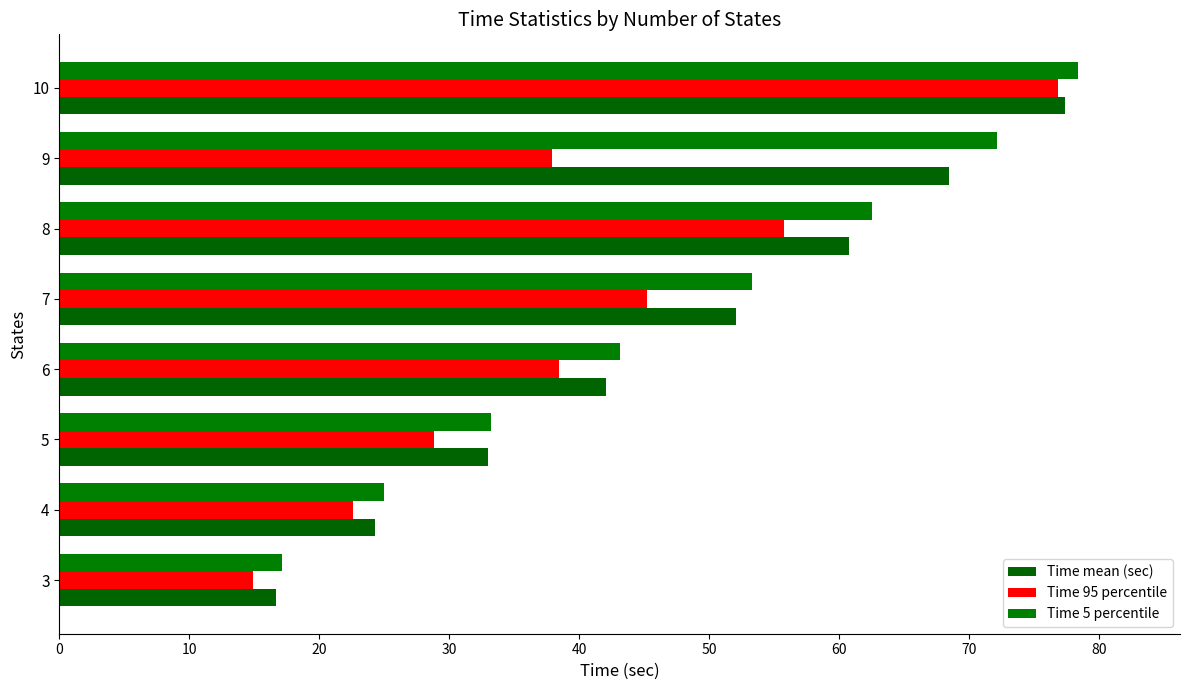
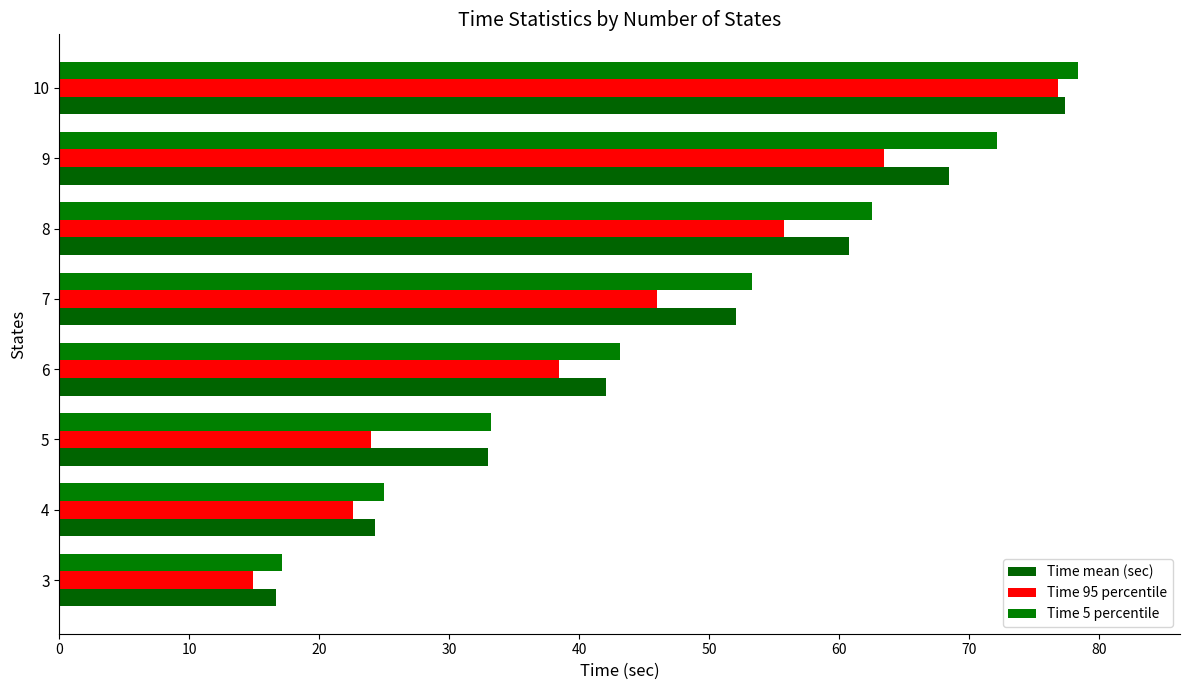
Time 95 percentile, 9: 37.9 -> 63.4
Time 95 percentile, 7: 45.2 -> 46.0
Time 95 percentile, 5: 28.9 -> 24.0
